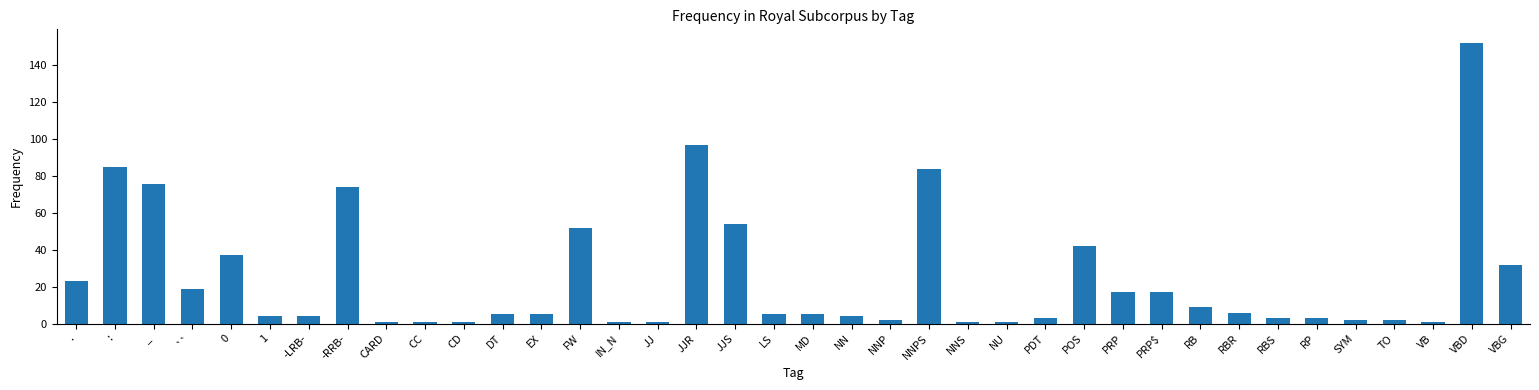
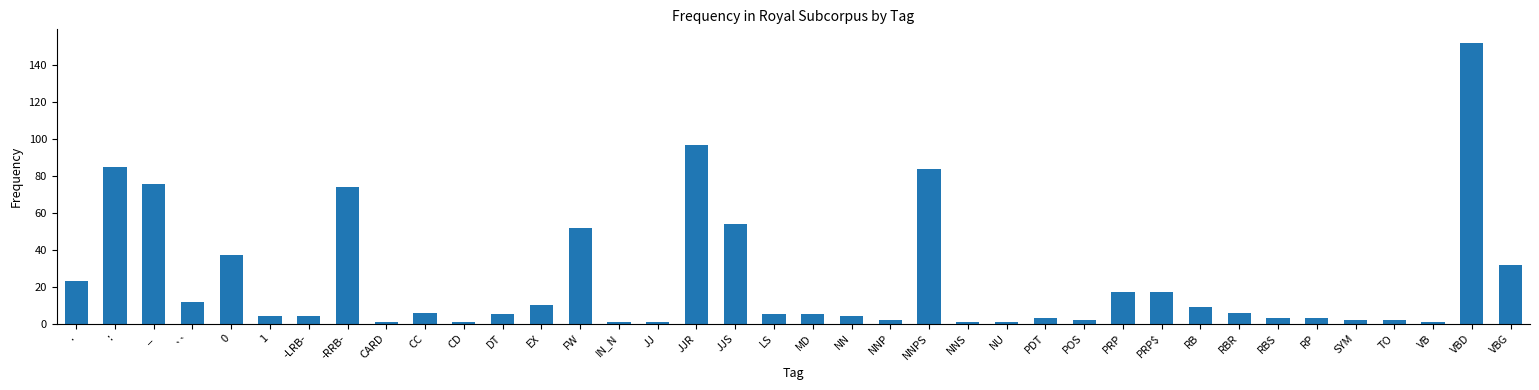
``: 19 -> 12
CC: 1 -> 6
EX: 5 -> 10
POS: 42 -> 2
